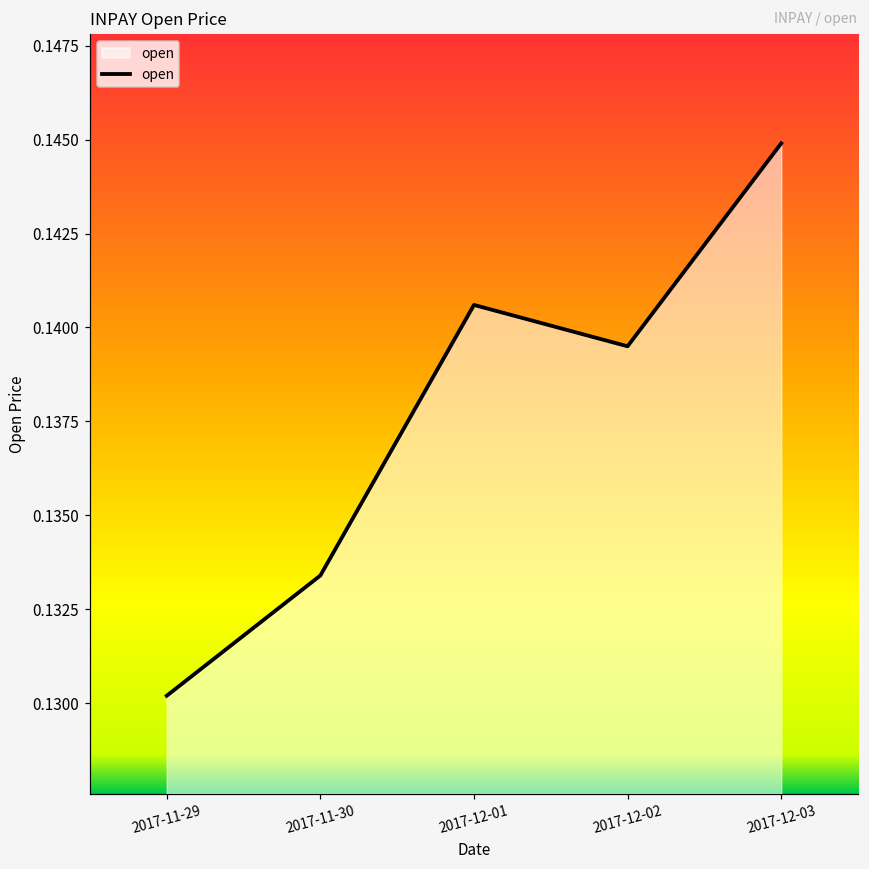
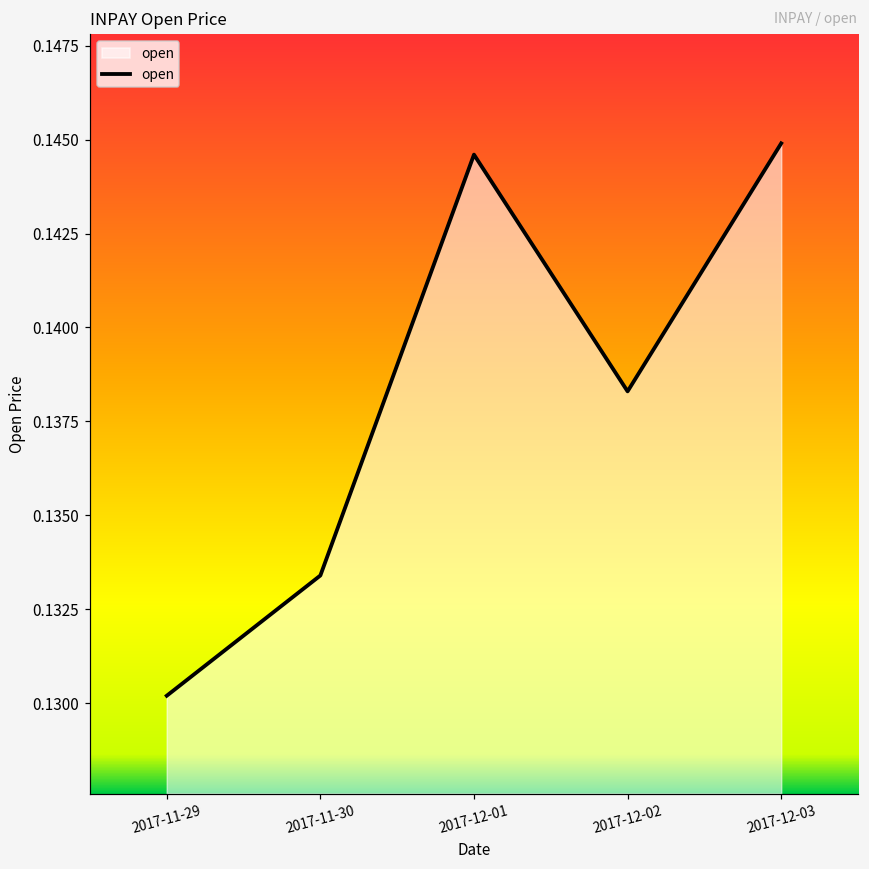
2017-12-01: 0.1406 -> 0.1446
2017-12-02: 0.1395 -> 0.1383
